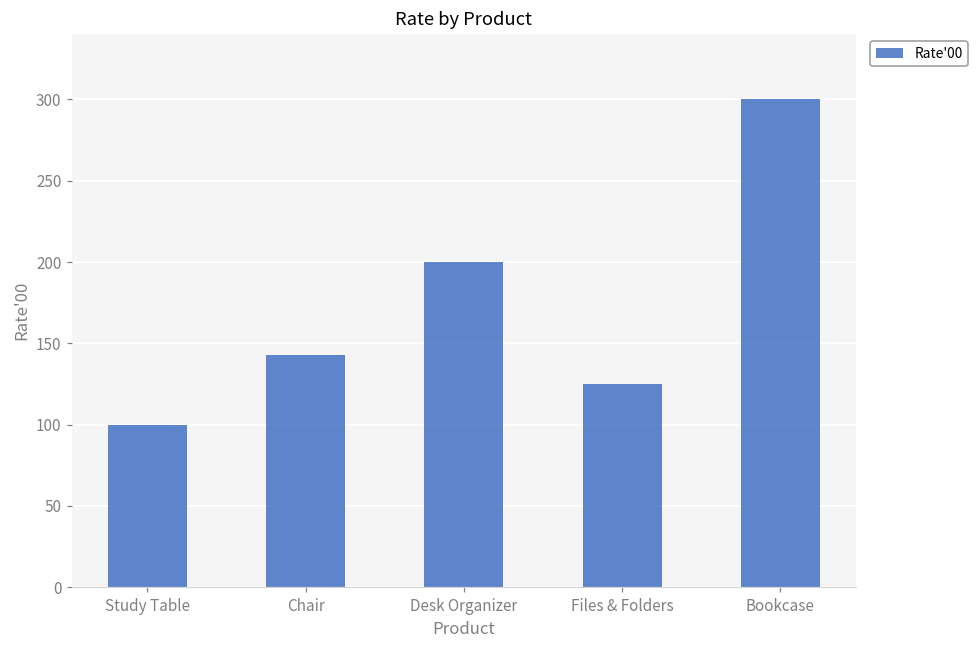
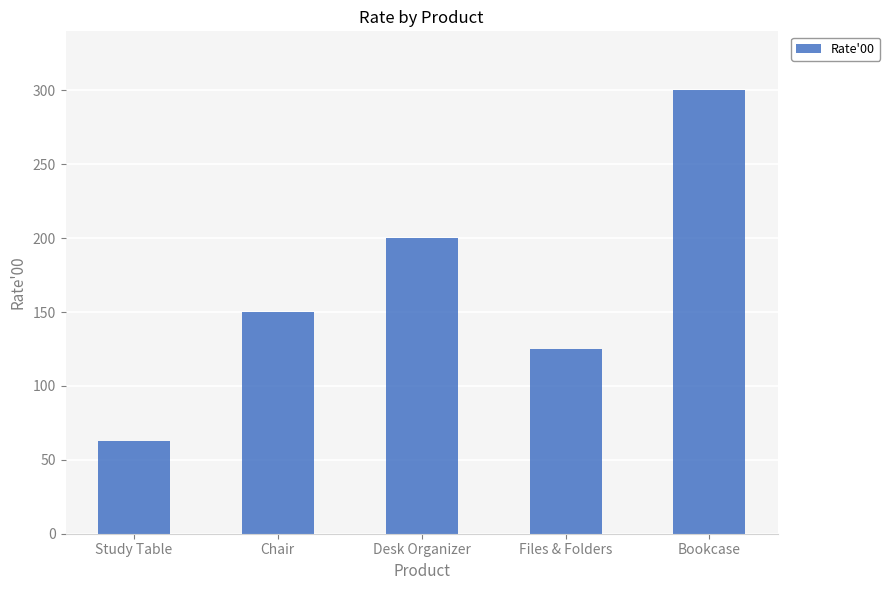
Study Table: 100 -> 63
Chair: 143 -> 150
